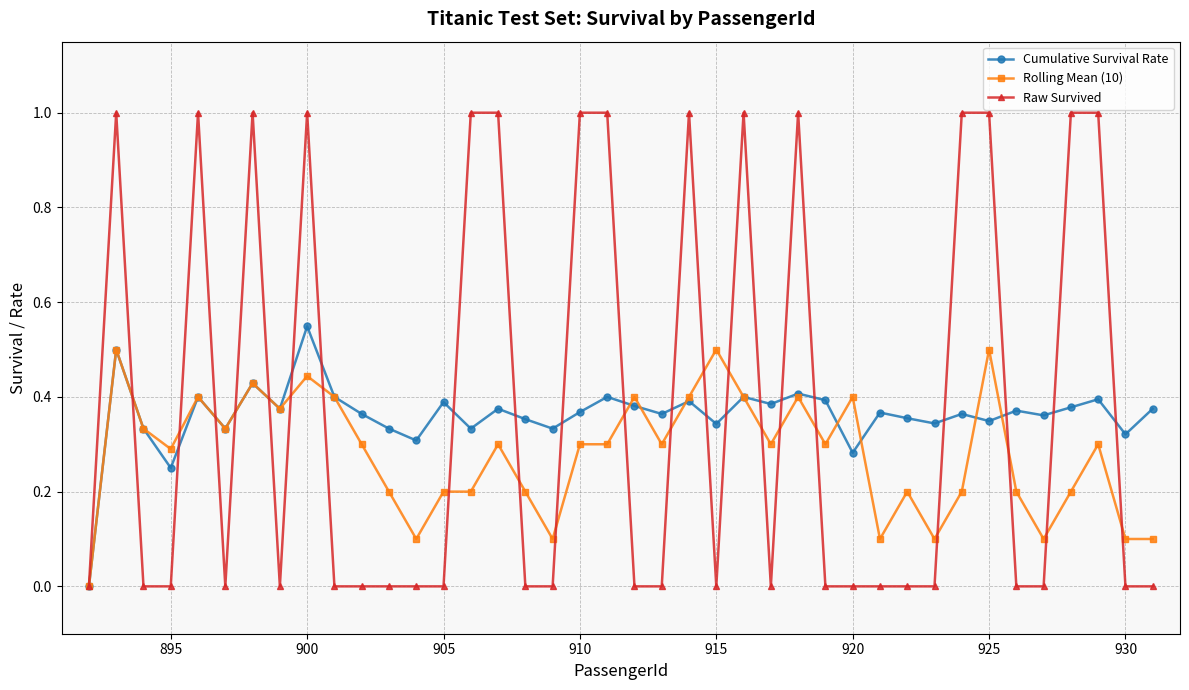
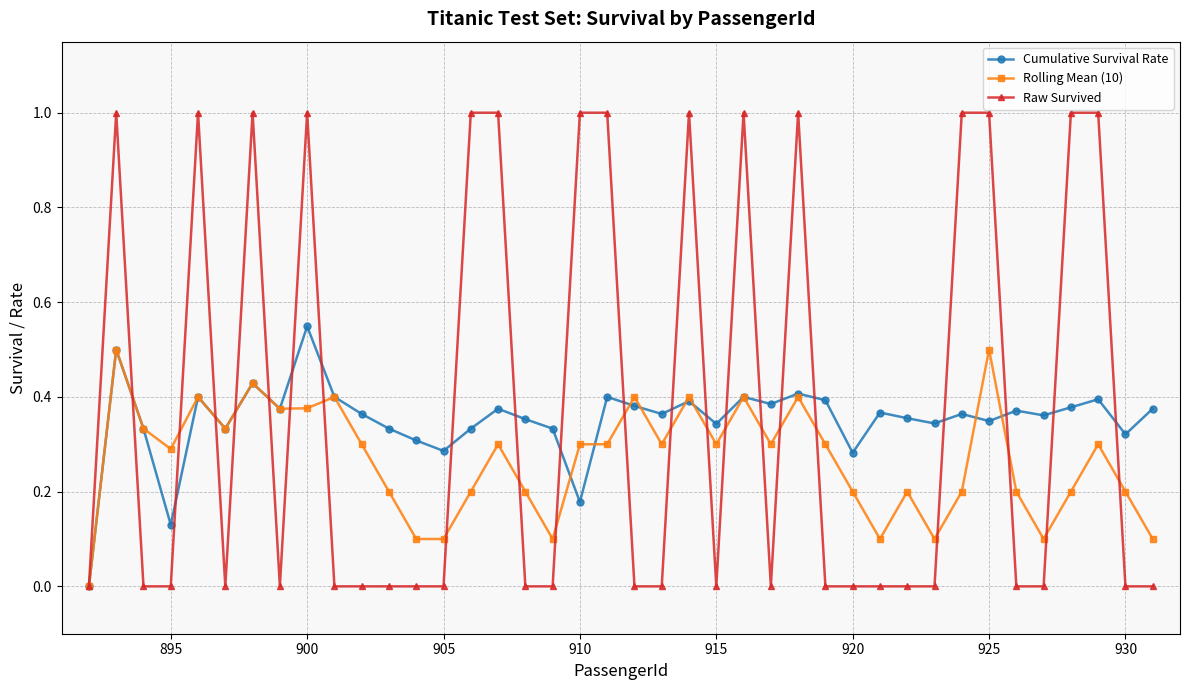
Cumulative Survival Rate, 895: 0.25 -> 0.13
Rolling Mean (10), 900: 0.44 -> 0.38
Cumulative Survival Rate, 905: 0.39 -> 0.29
Rolling Mean (10), 905: 0.2 -> 0.1
Cumulative Survival Rate, 910: 0.37 -> 0.18
Rolling Mean (10), 915: 0.5 -> 0.3
Rolling Mean (10), 920: 0.4 -> 0.2
Rolling Mean (10), 930: 0.1 -> 0.2
